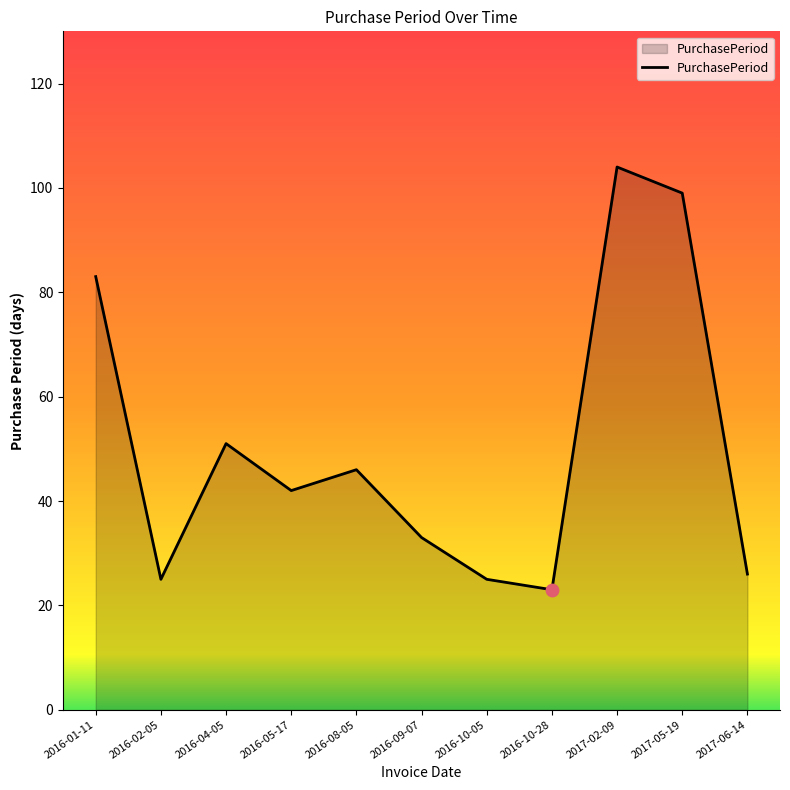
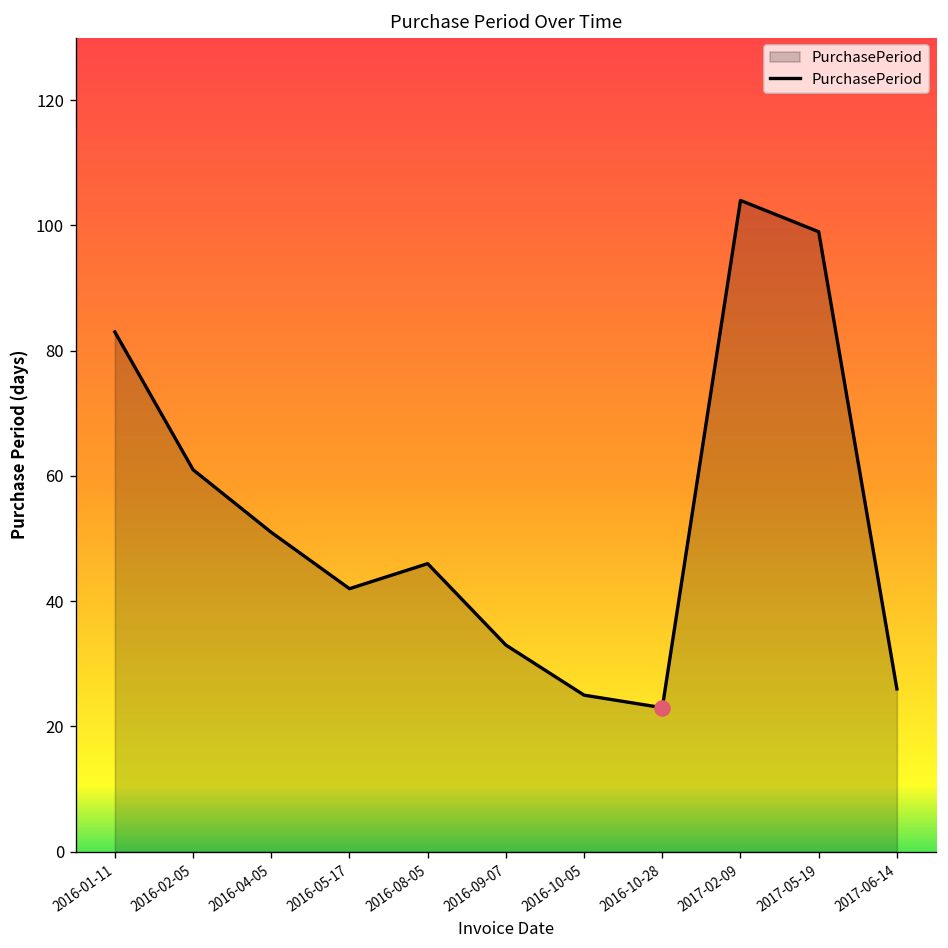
PurchasePeriod, 2016-02-05: 25 -> 61
